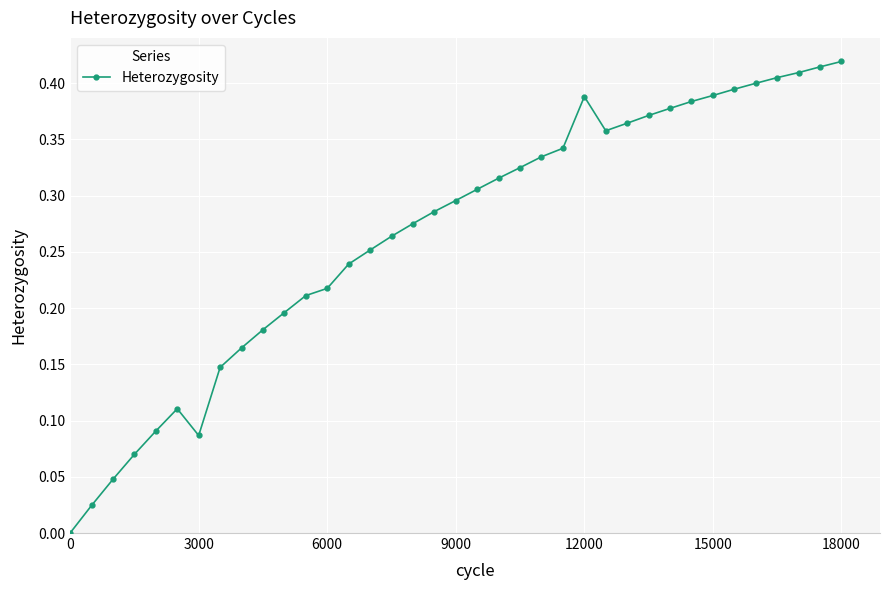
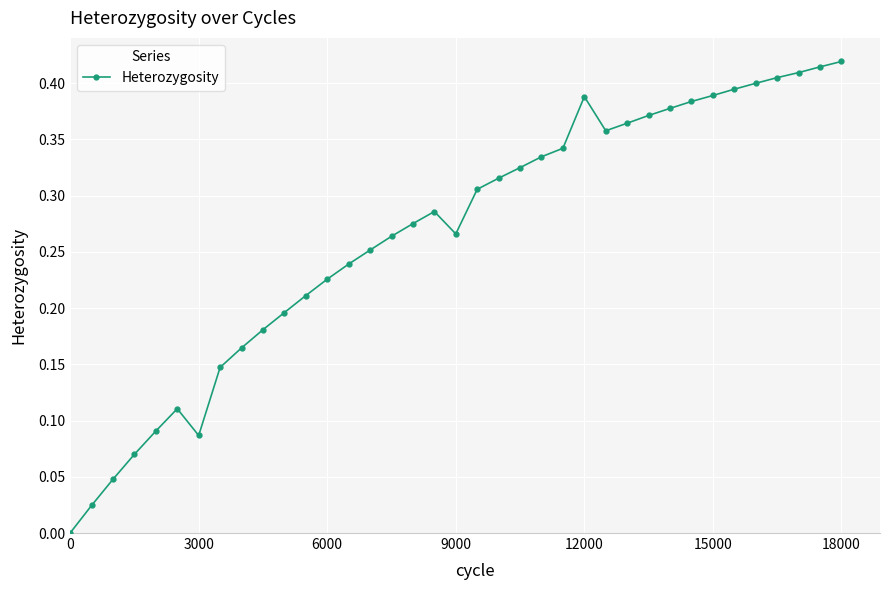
6000: 0.217 -> 0.226
9000: 0.296 -> 0.266
